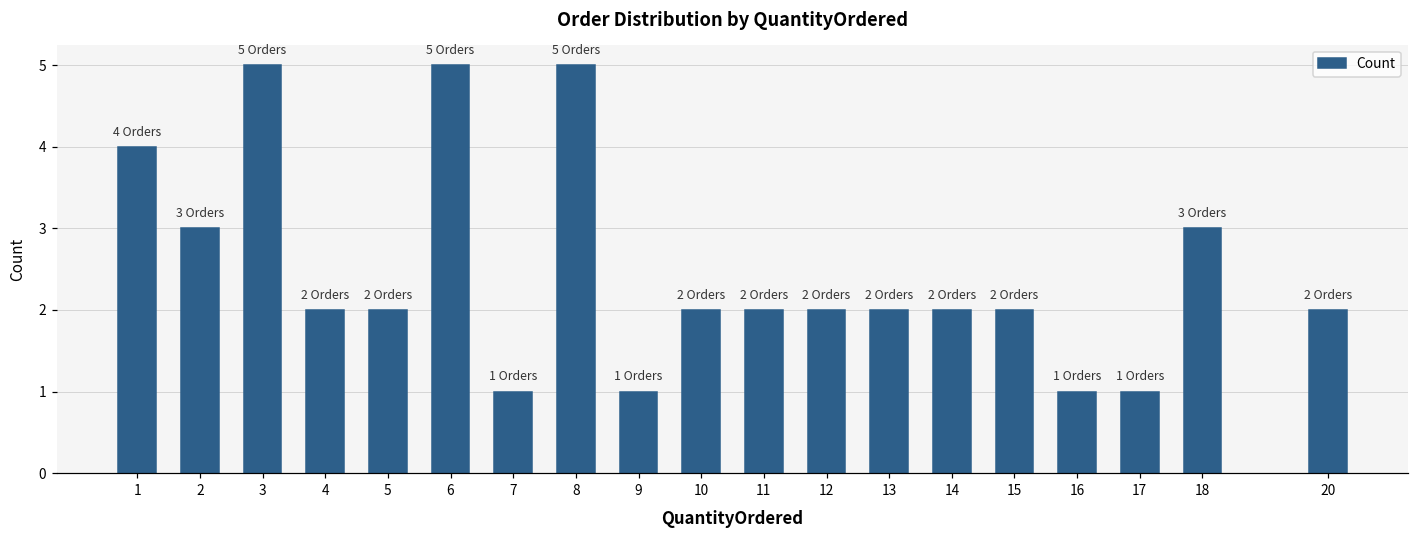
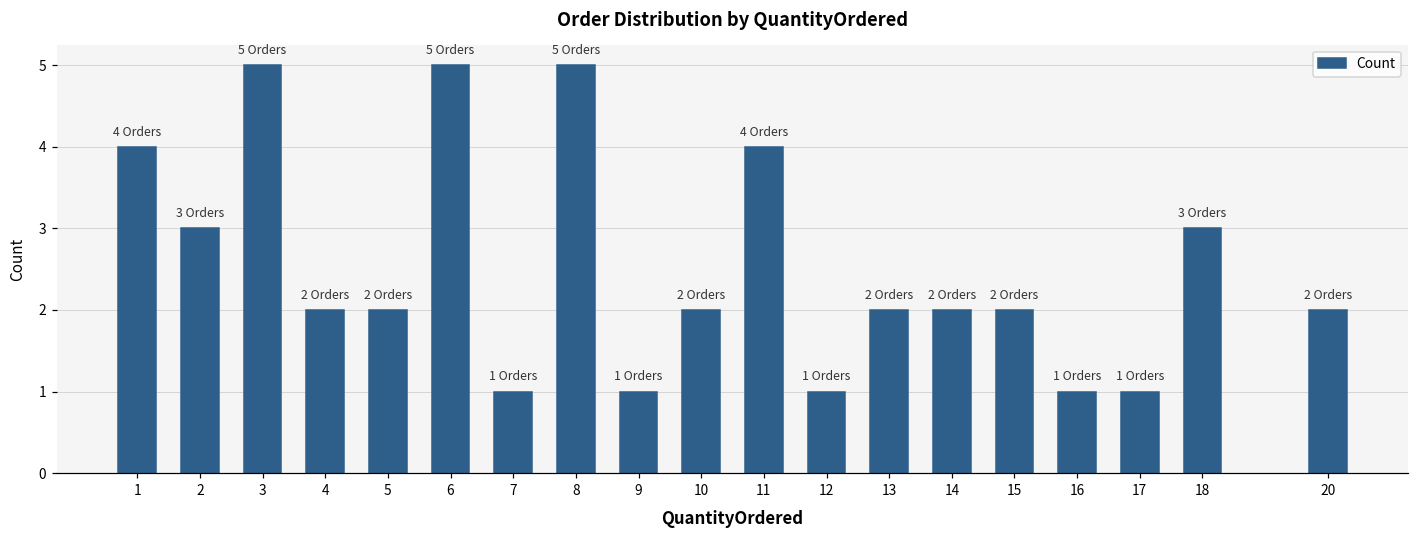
11: 2 -> 4
12: 2 -> 1
